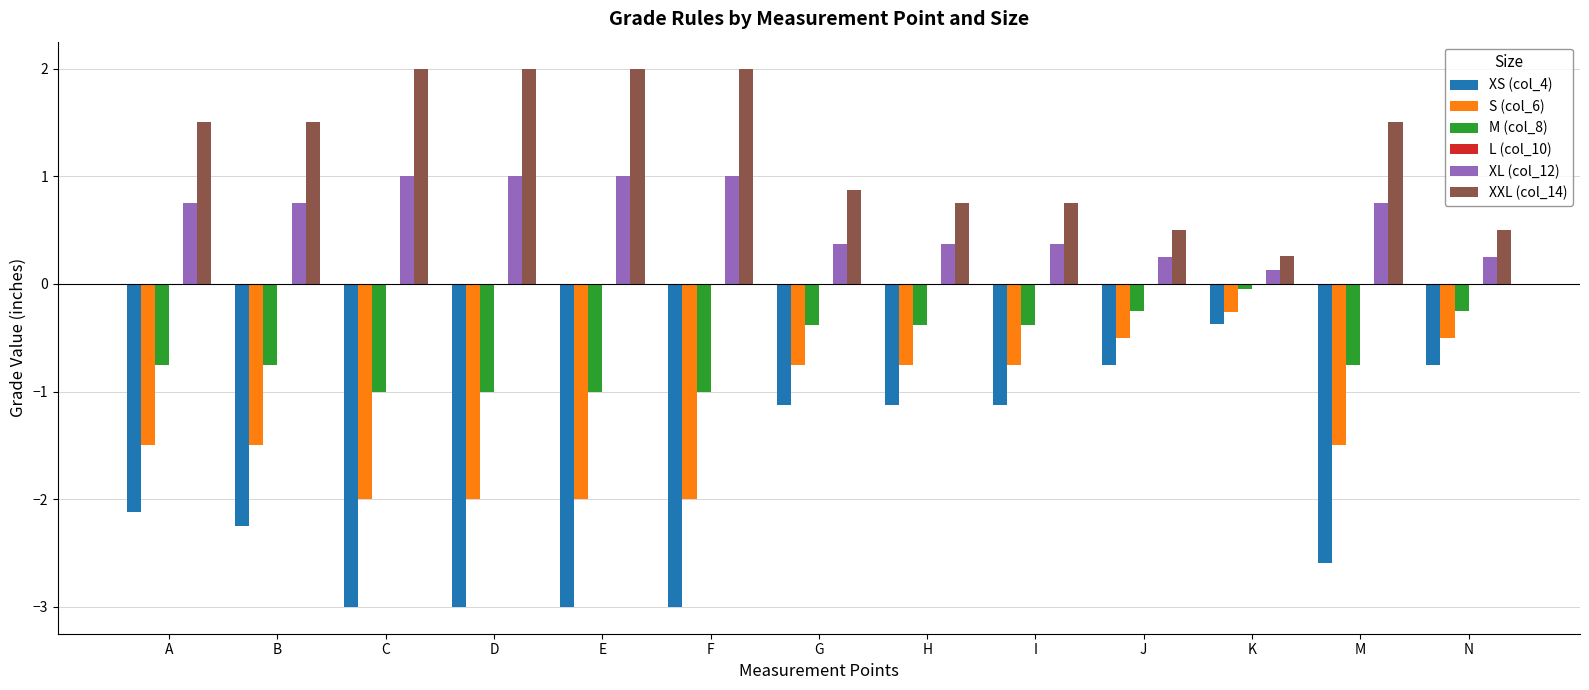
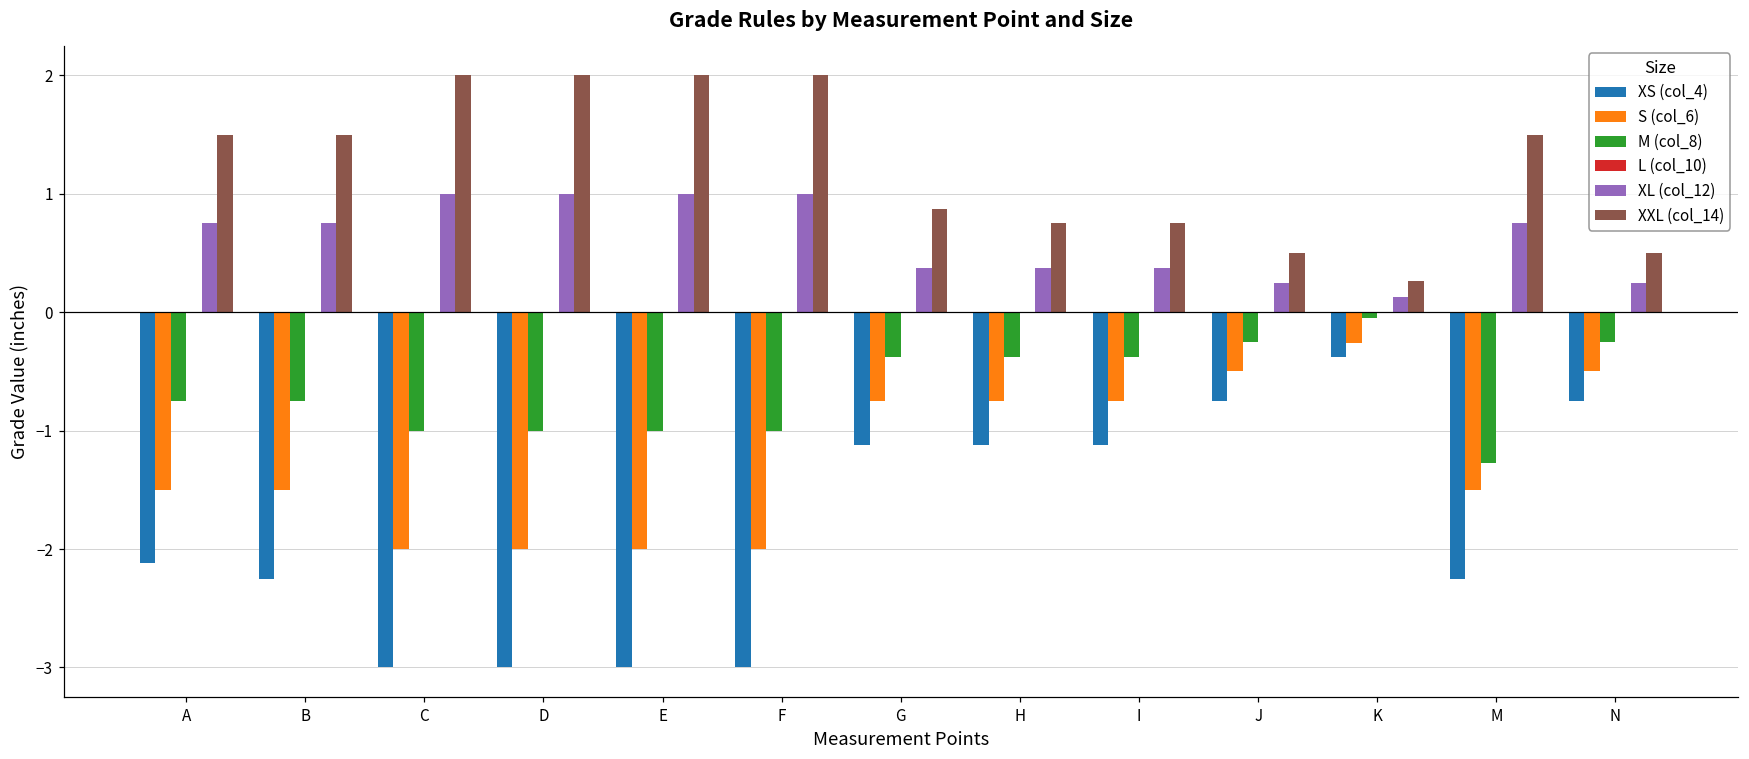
XS (col_4), M: -2.59 -> -2.25
M (col_8), M: -0.75 -> -1.27
